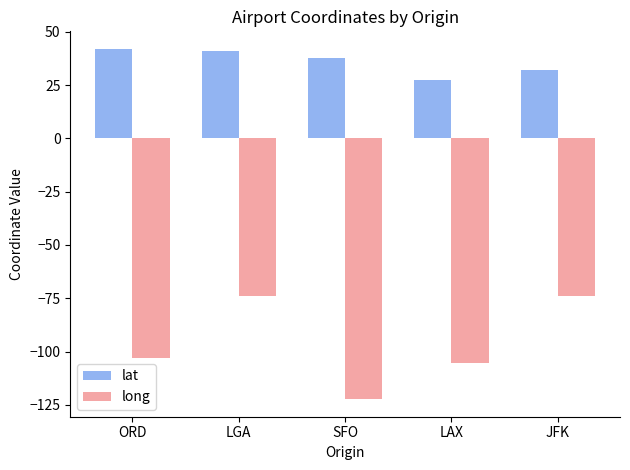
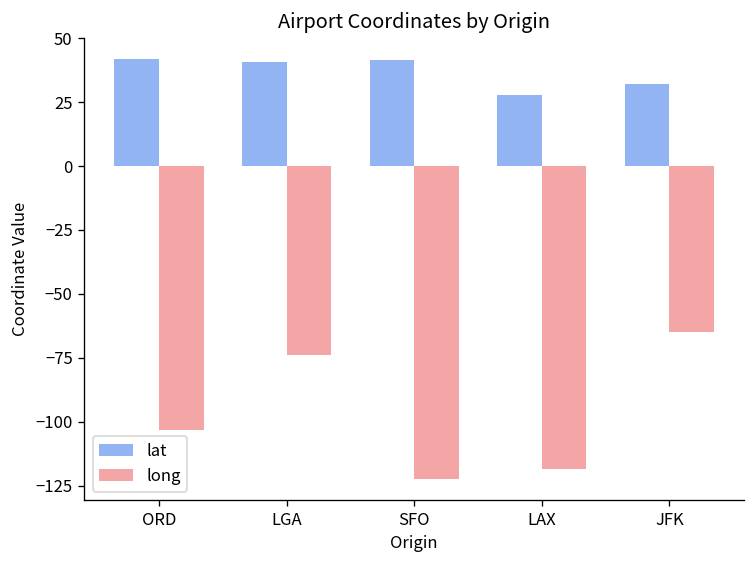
lat, SFO: 38 -> 41
long, LAX: -105 -> -118
long, JFK: -74 -> -65
